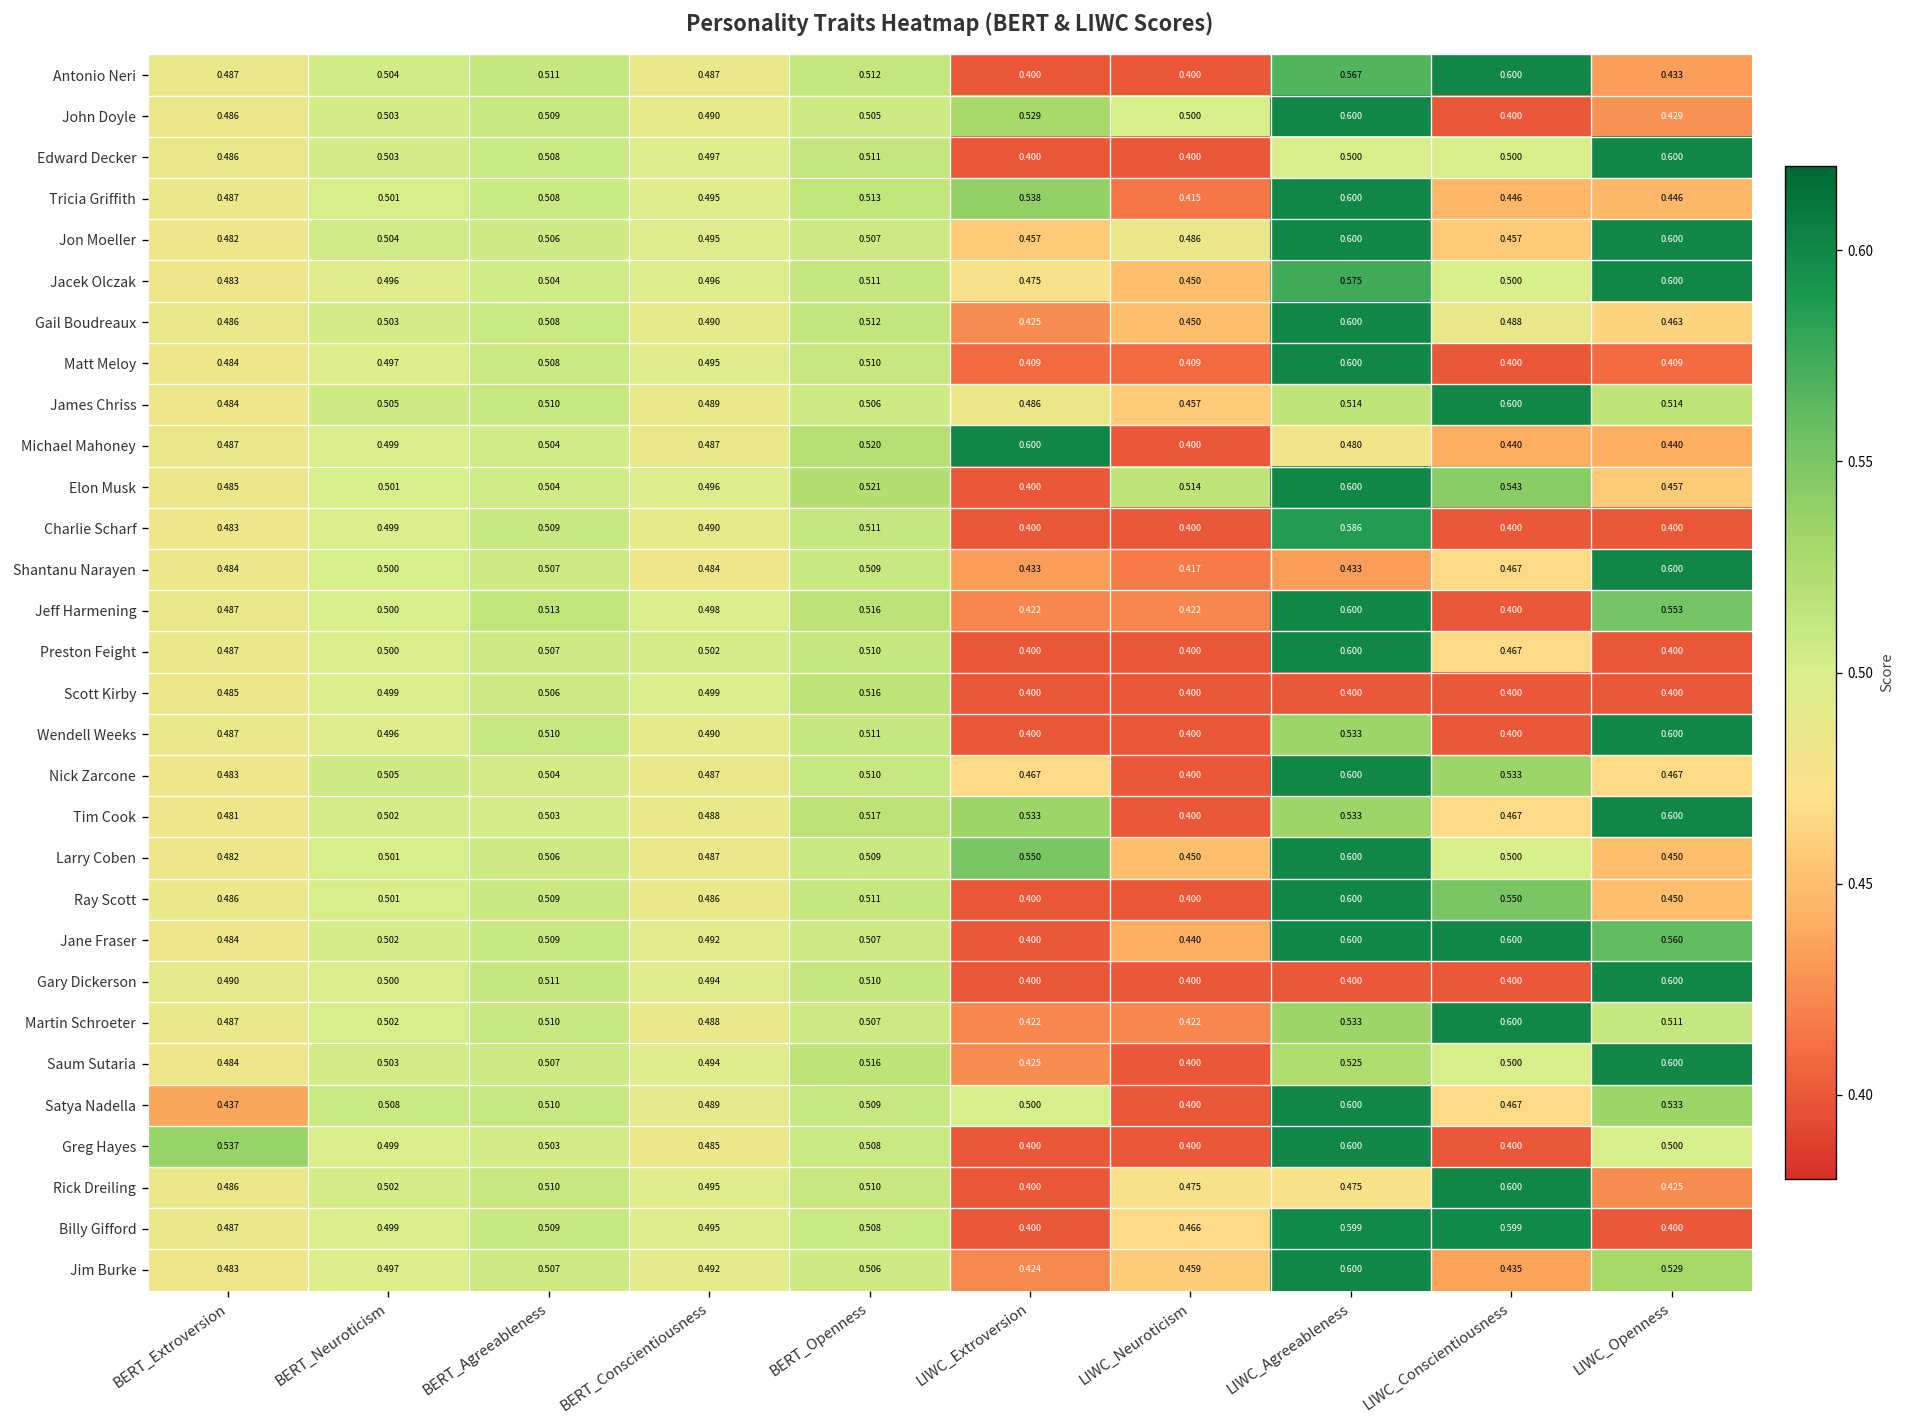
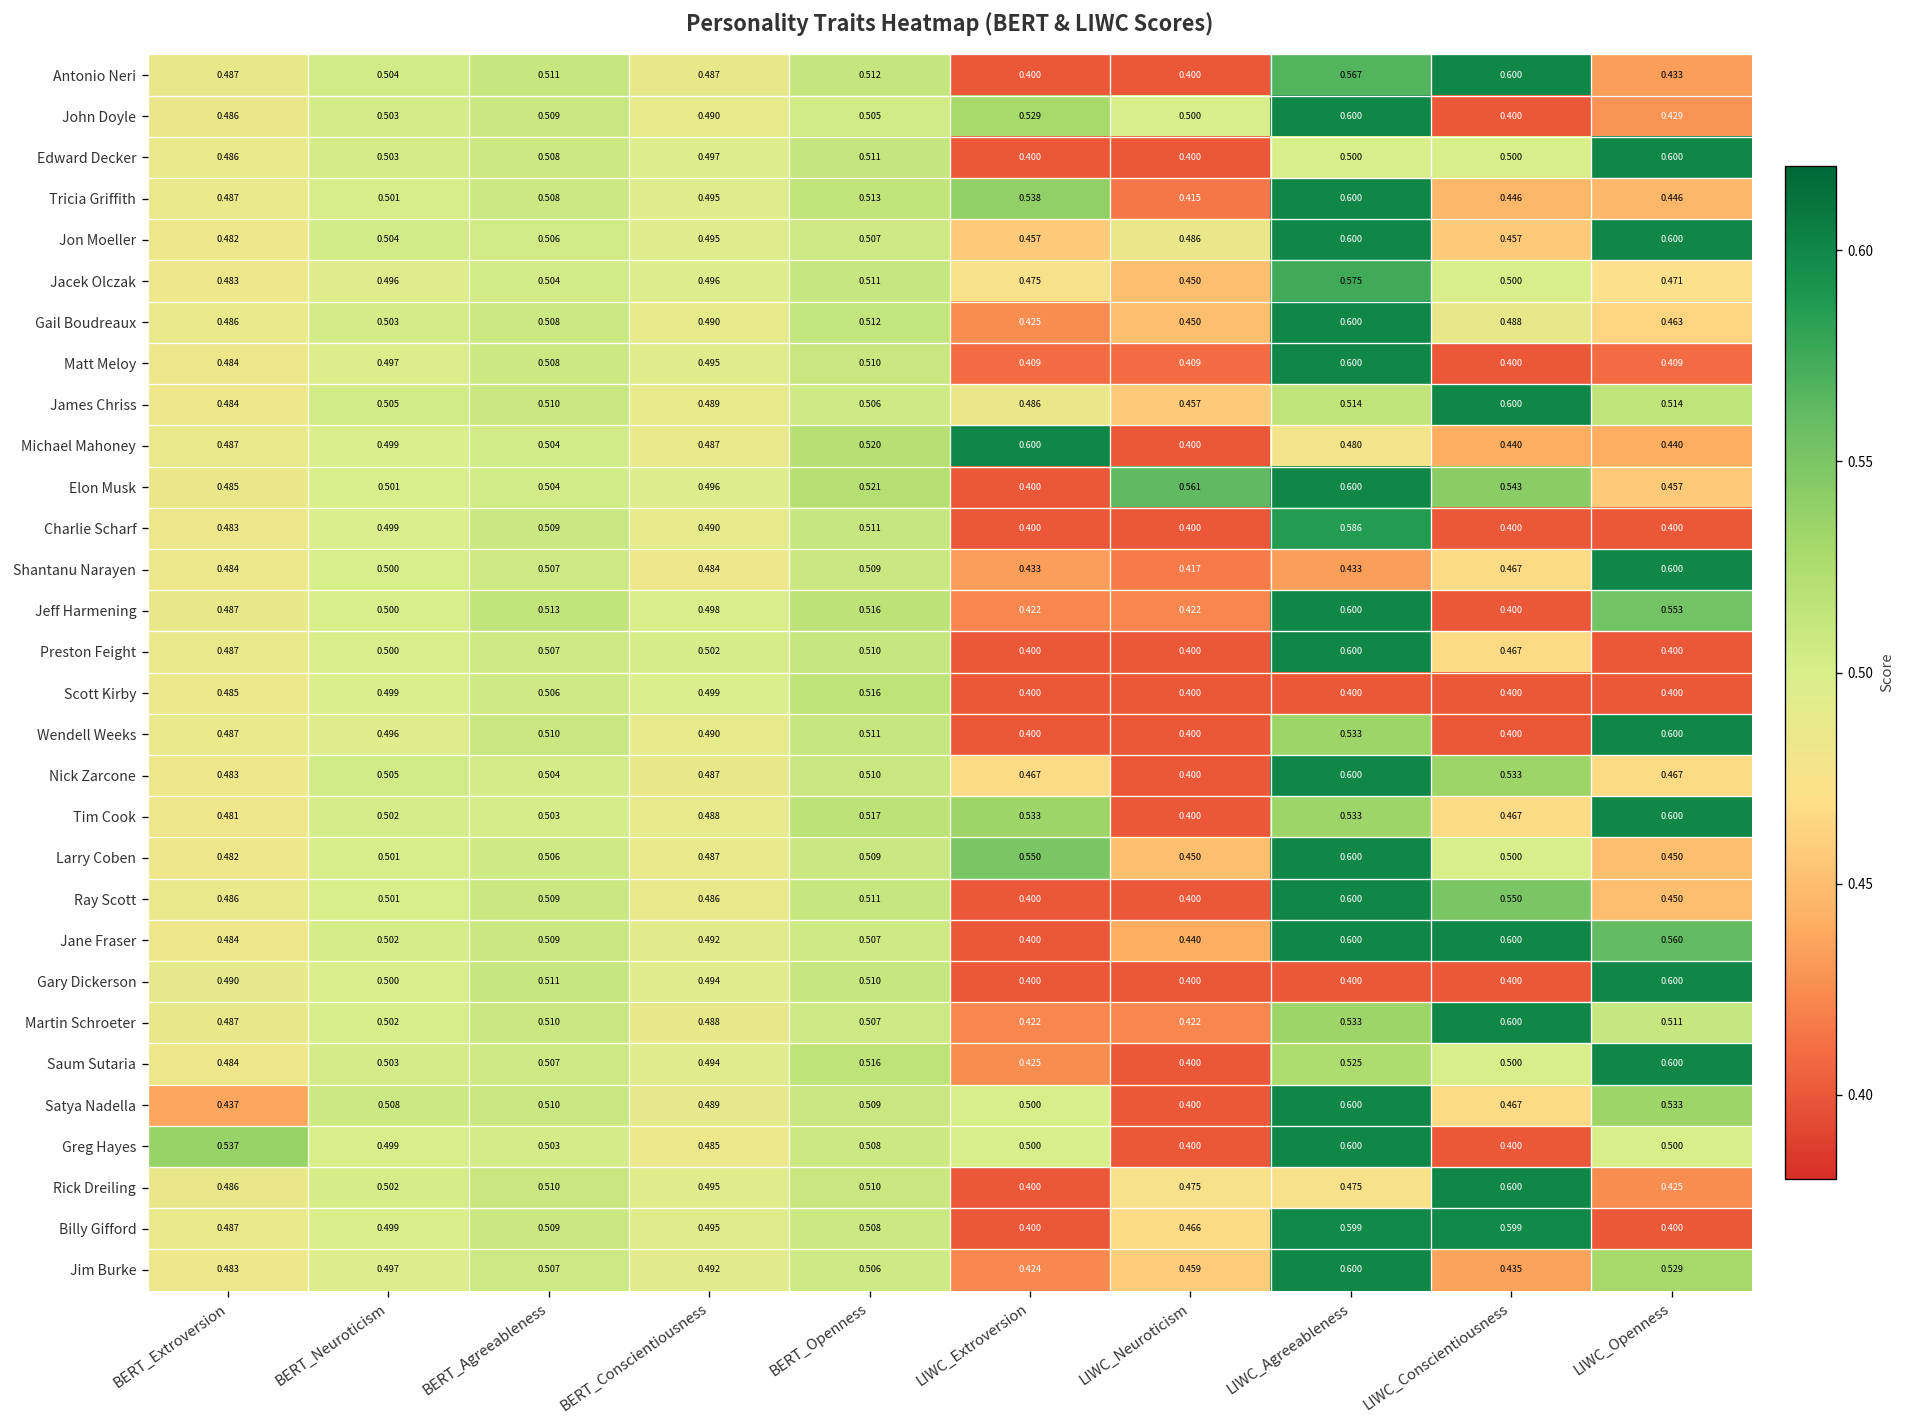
Jacek Olczak, LIWC_Openness: 0.600 -> 0.471
Elon Musk, LIWC_Neuroticism: 0.514 -> 0.561
Greg Hayes, LIWC_Extroversion: 0.400 -> 0.500
